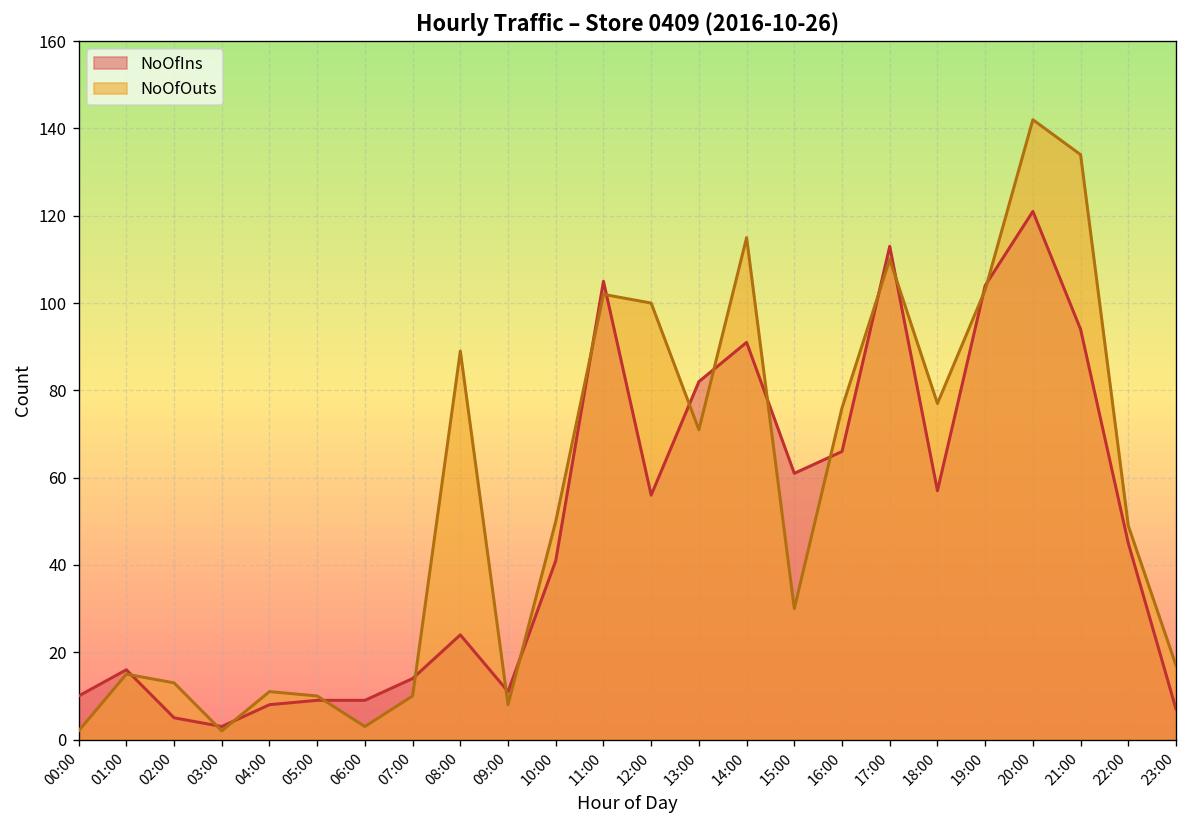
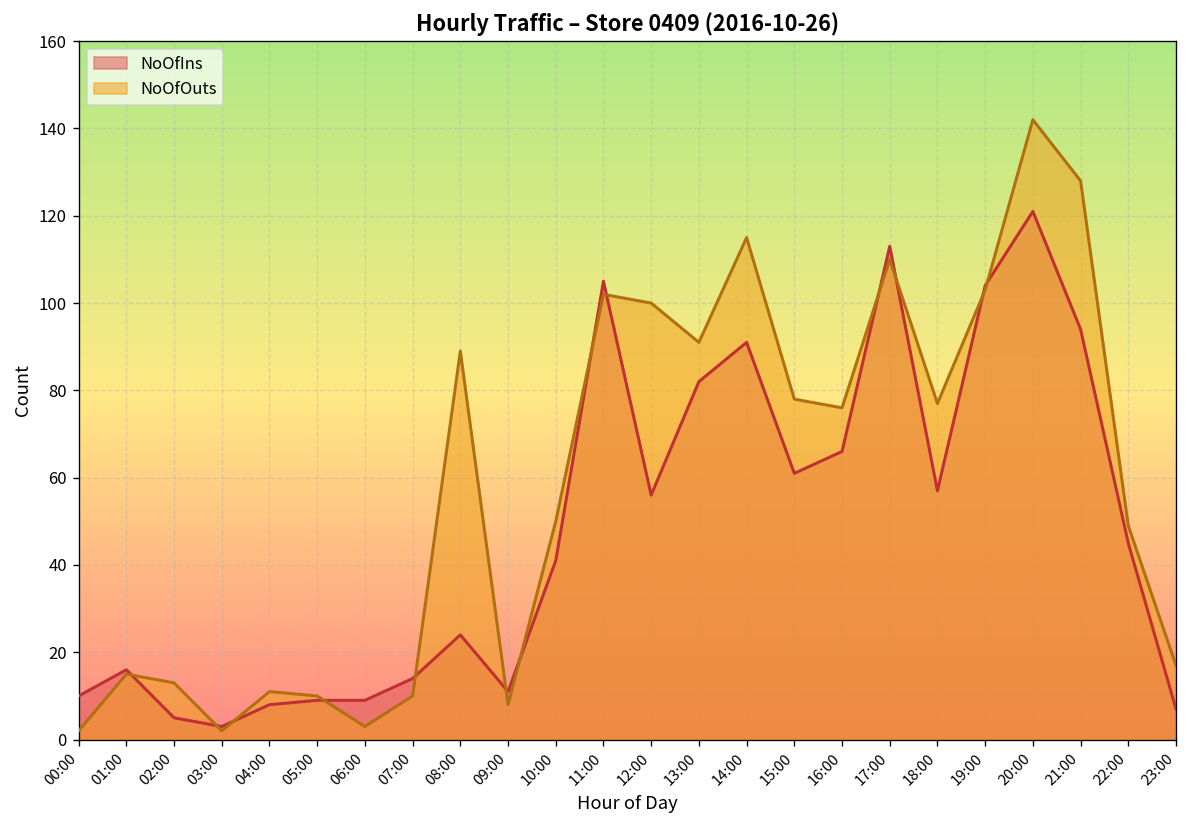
NoOfOuts, 13:00: 71 -> 91
NoOfOuts, 15:00: 30 -> 78
NoOfOuts, 21:00: 134 -> 128
